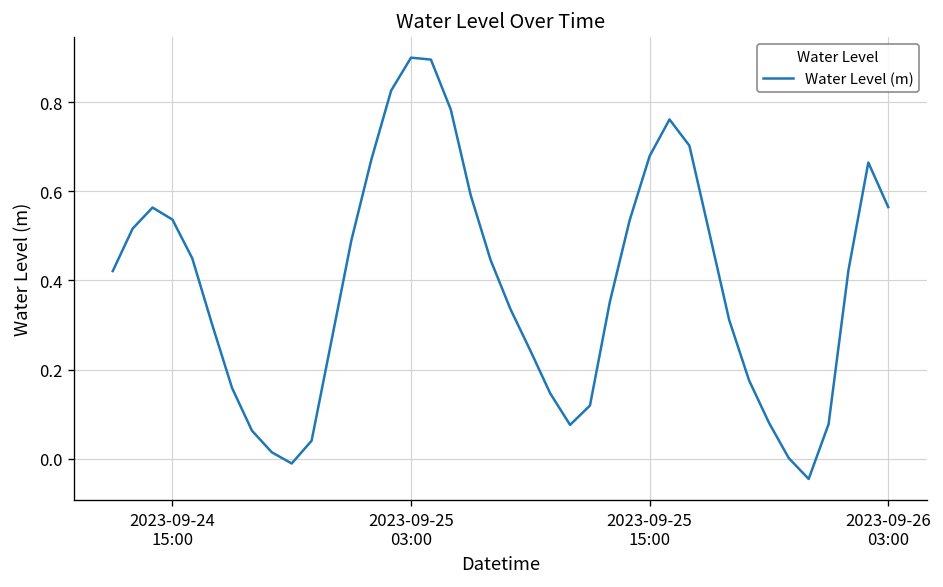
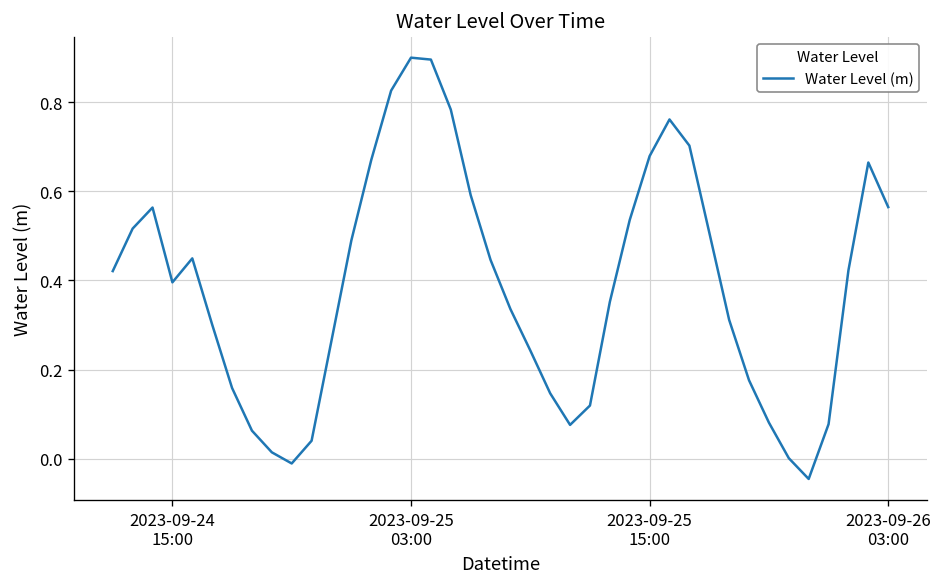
2023-09-24 15:00: 0.54 -> 0.40
